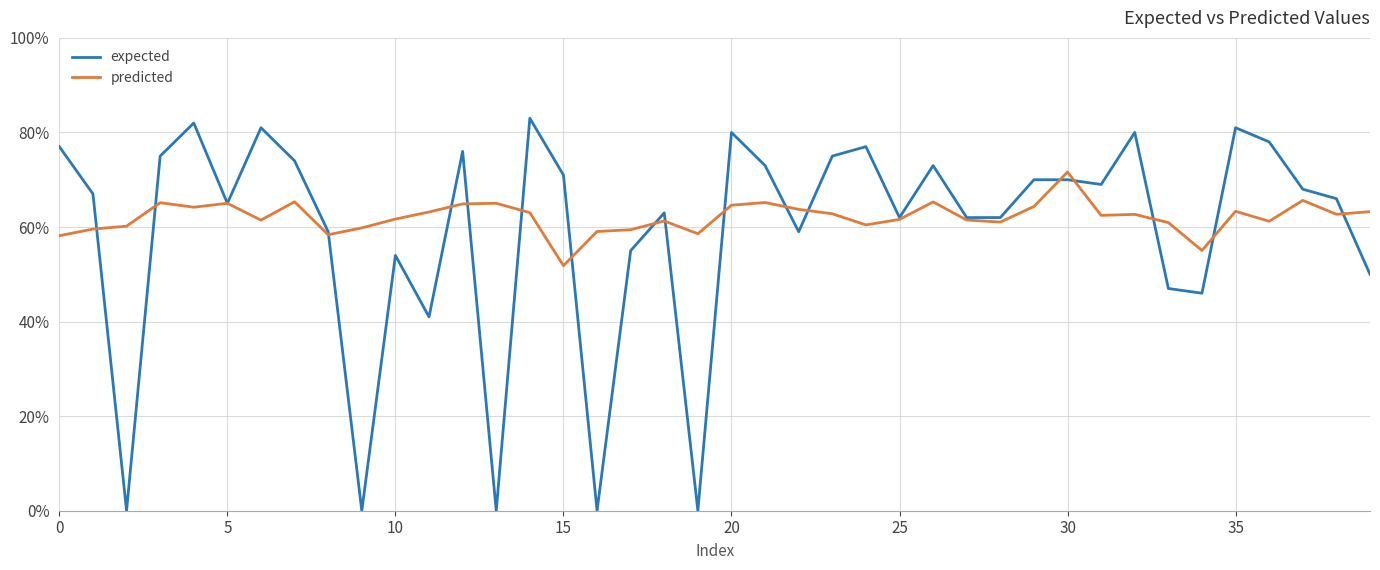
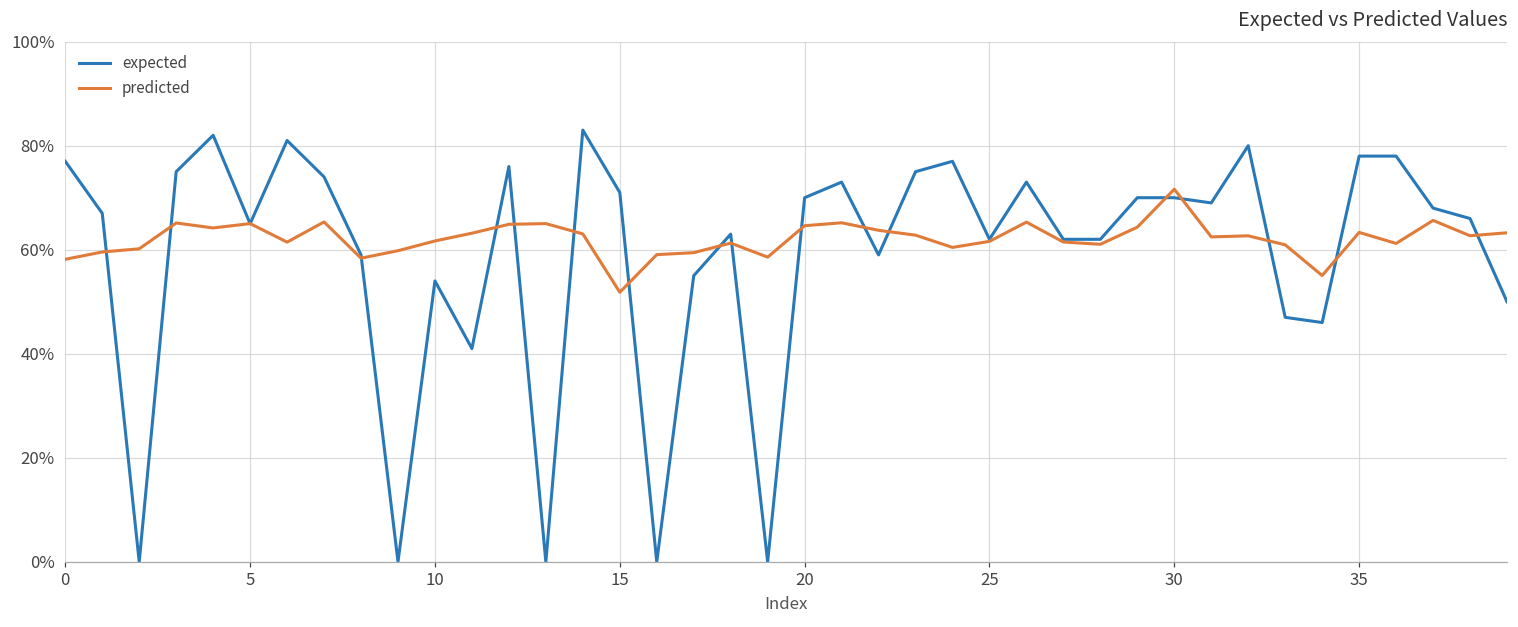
expected, 20: 80% -> 70%
expected, 35: 81% -> 78%
